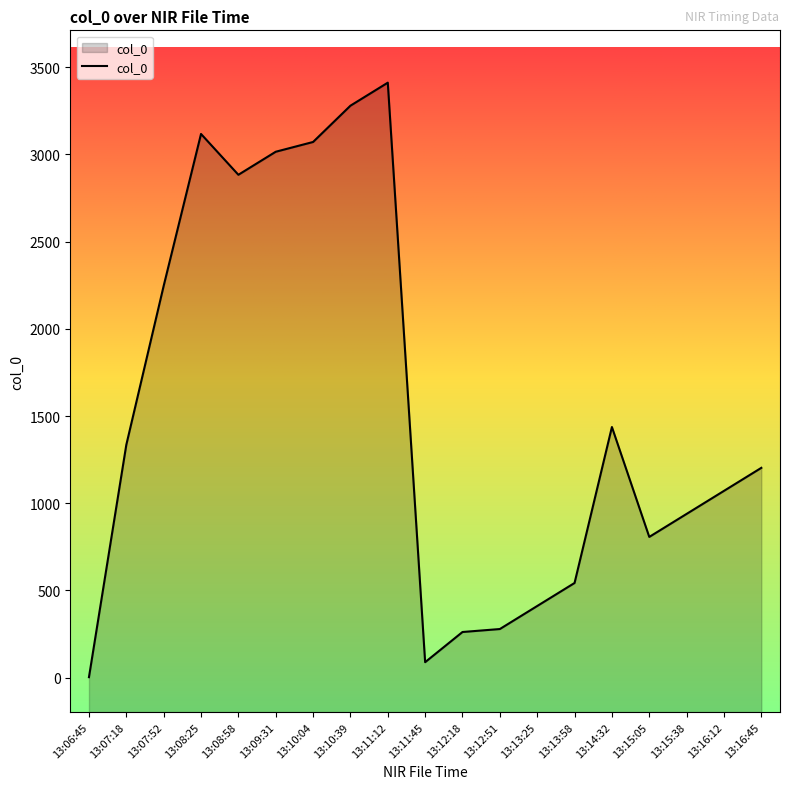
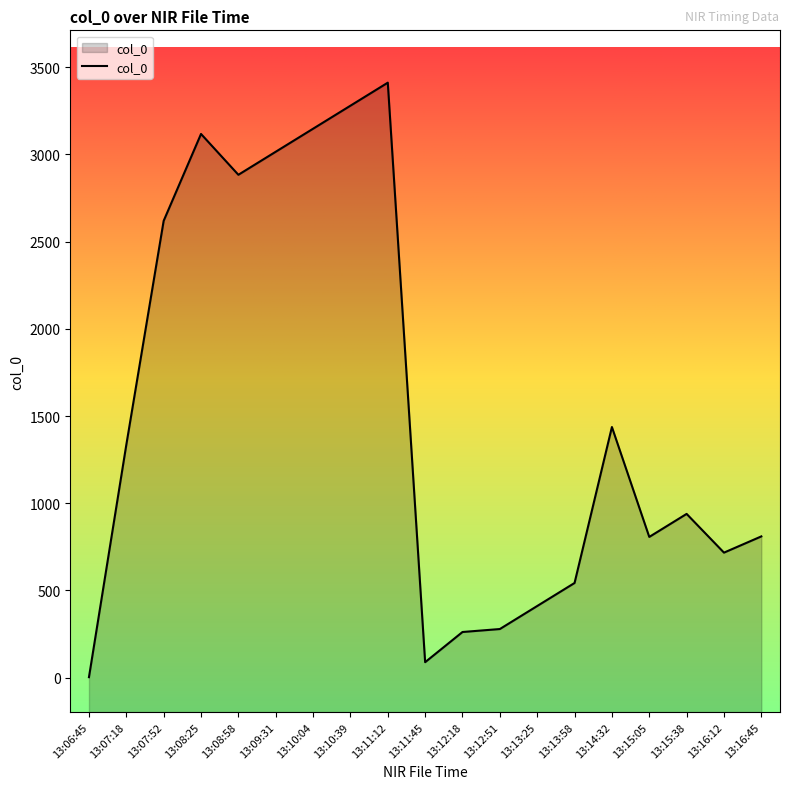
13:07:52: 2250 -> 2620
13:10:04: 3070 -> 3150
13:16:12: 1070 -> 720
13:16:45: 1200 -> 810
